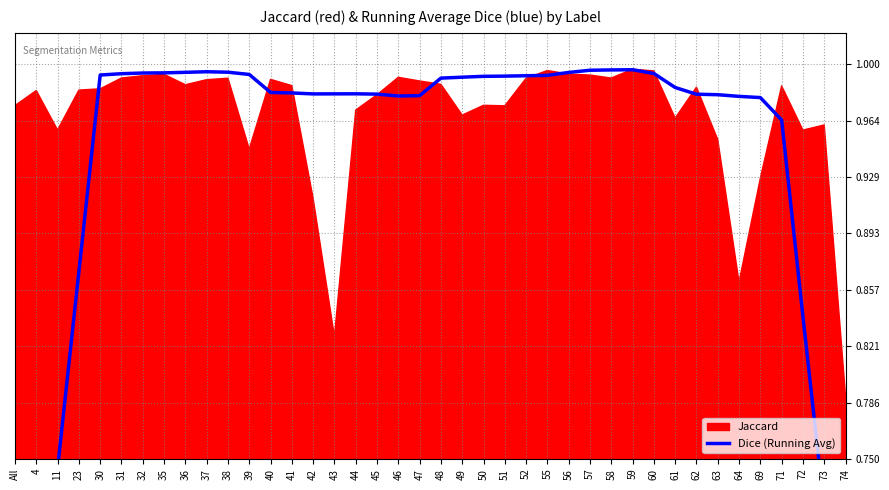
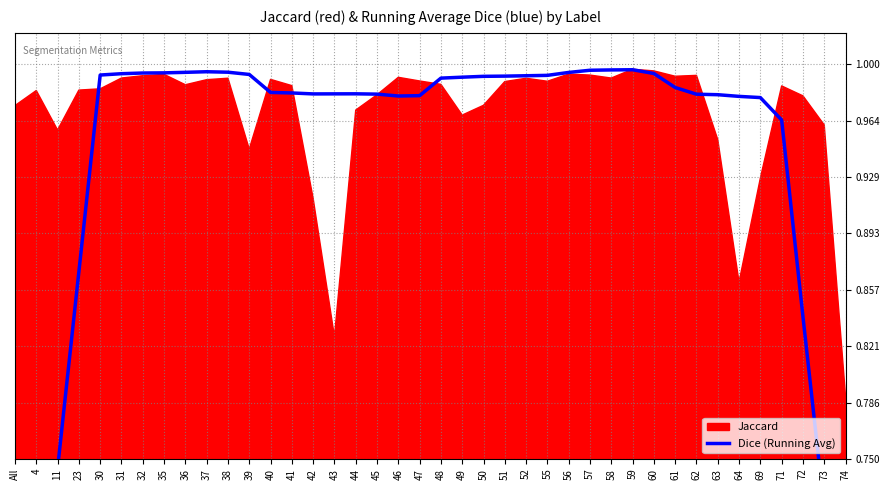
Jaccard, 51: 0.974 -> 0.989
Jaccard, 55: 0.996 -> 0.989
Jaccard, 61: 0.966 -> 0.993
Jaccard, 62: 0.986 -> 0.993
Jaccard, 72: 0.958 -> 0.980
